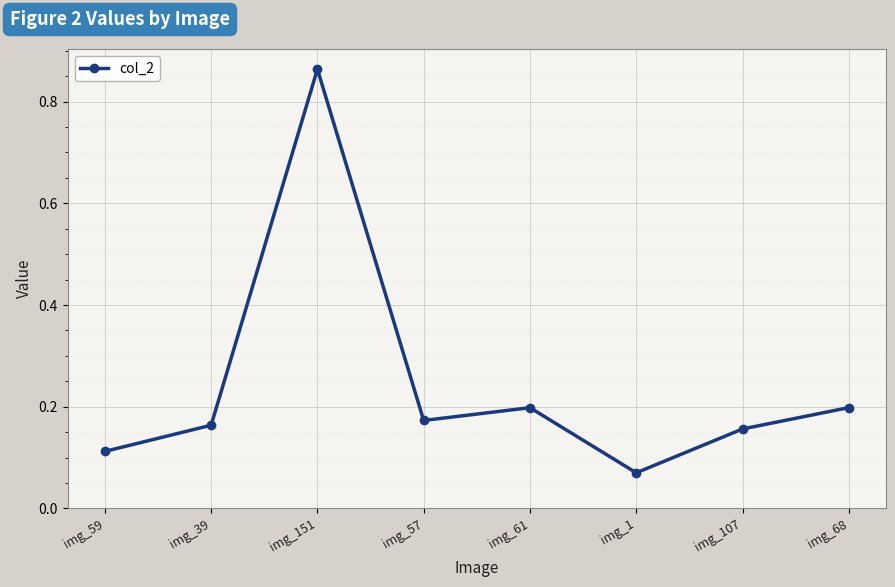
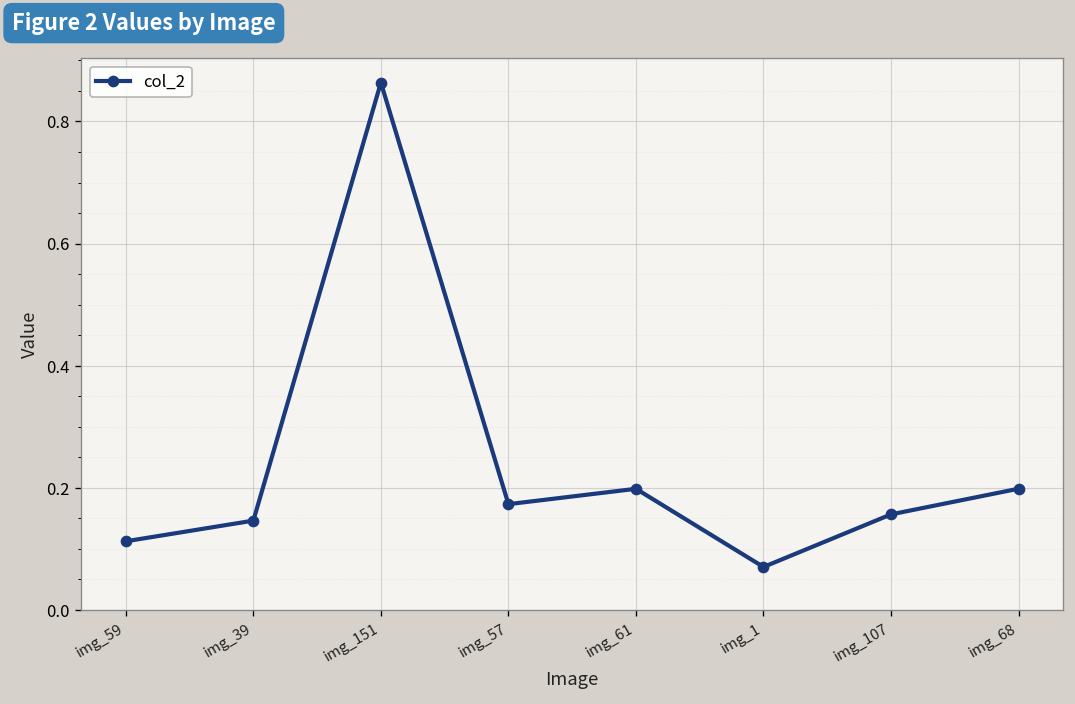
img_39: 0.16 -> 0.15
